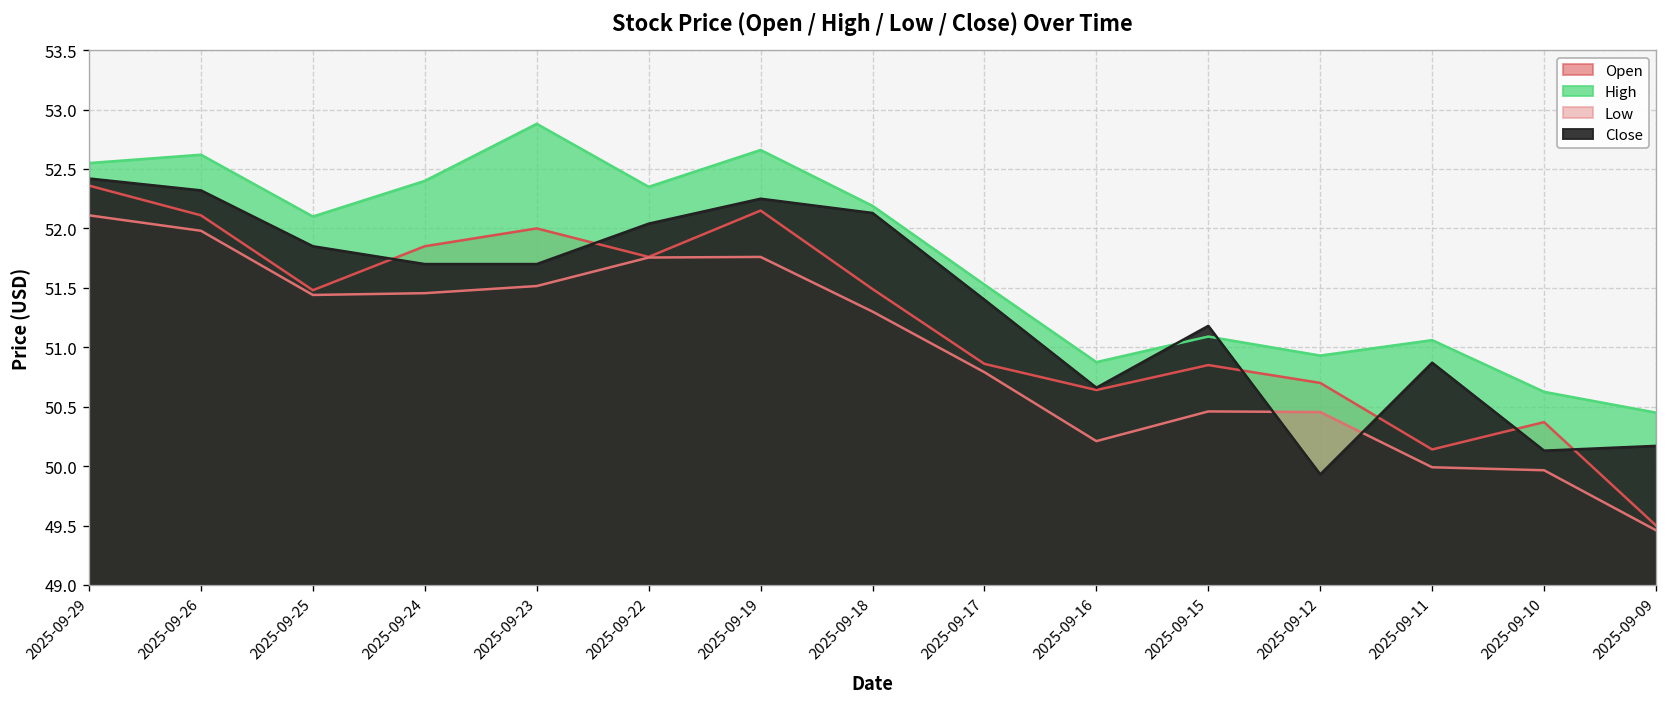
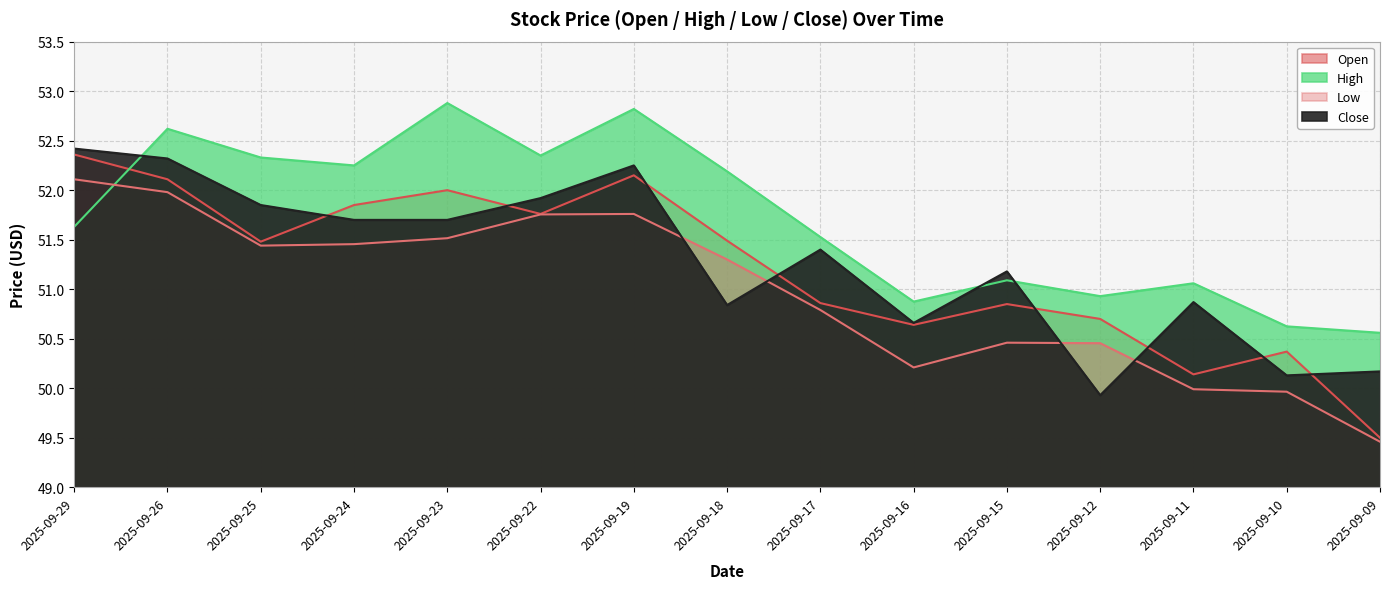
High, 2025-09-29: 52.6 -> 51.6
High, 2025-09-25: 52.1 -> 52.3
High, 2025-09-24: 52.4 -> 52.3
Close, 2025-09-22: 52.0 -> 51.9
High, 2025-09-19: 52.7 -> 52.8
Close, 2025-09-18: 52.1 -> 50.8
High, 2025-09-09: 50.5 -> 50.6
